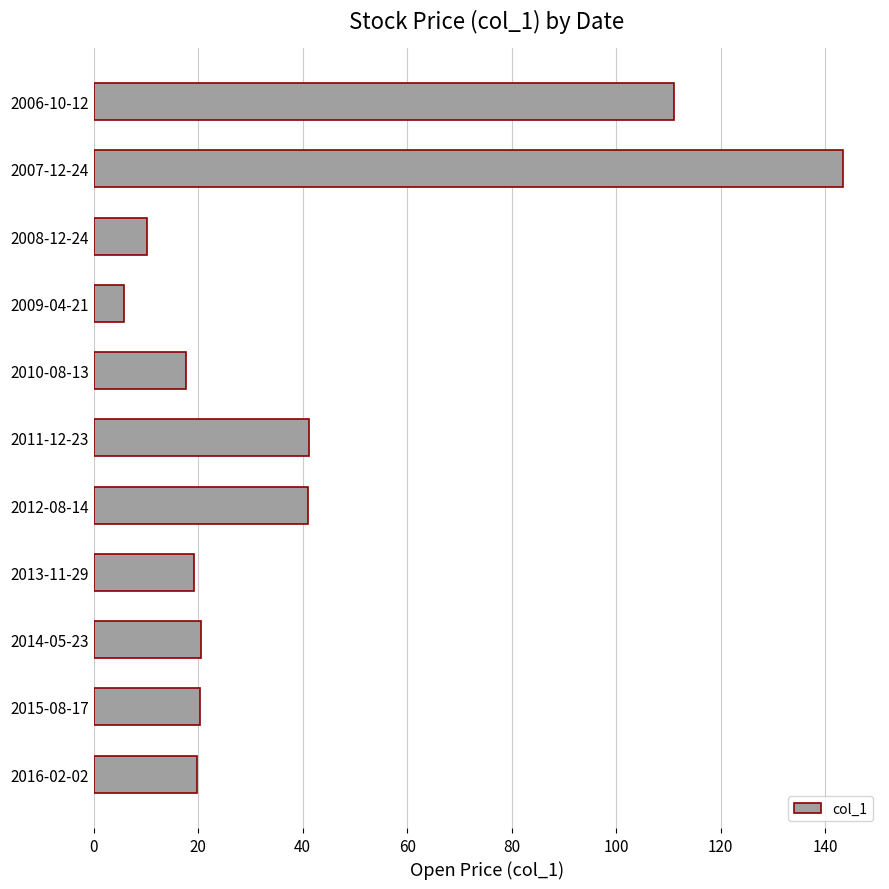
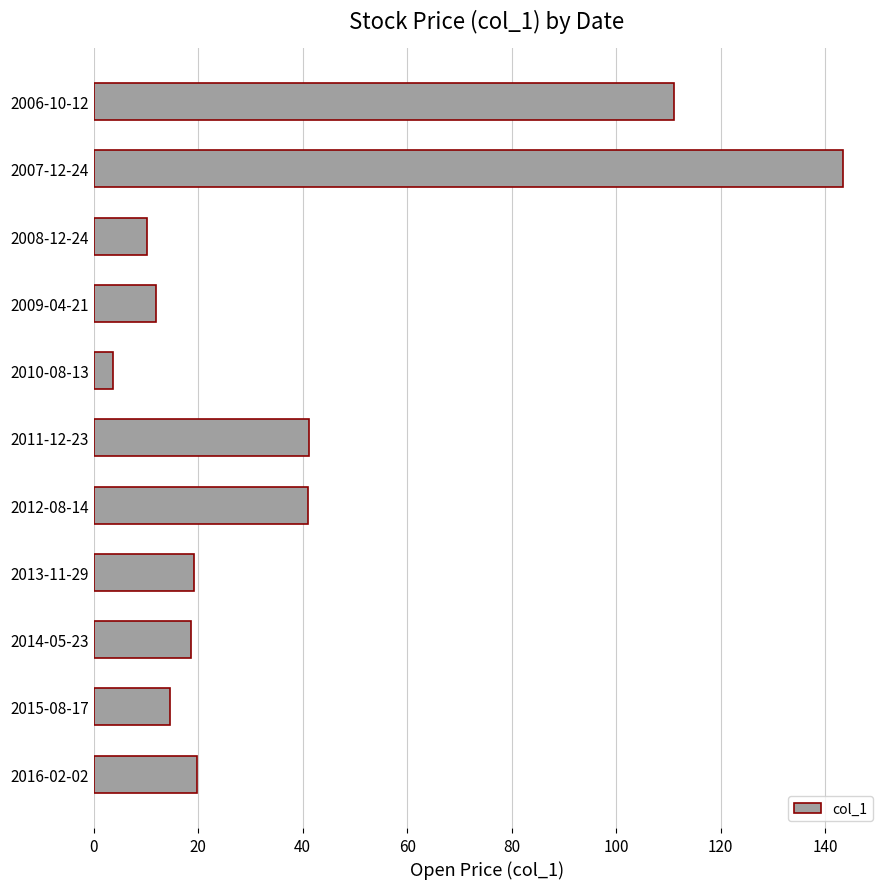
2009-04-21: 6 -> 12
2010-08-13: 18 -> 4
2014-05-23: 21 -> 19
2015-08-17: 20 -> 15
